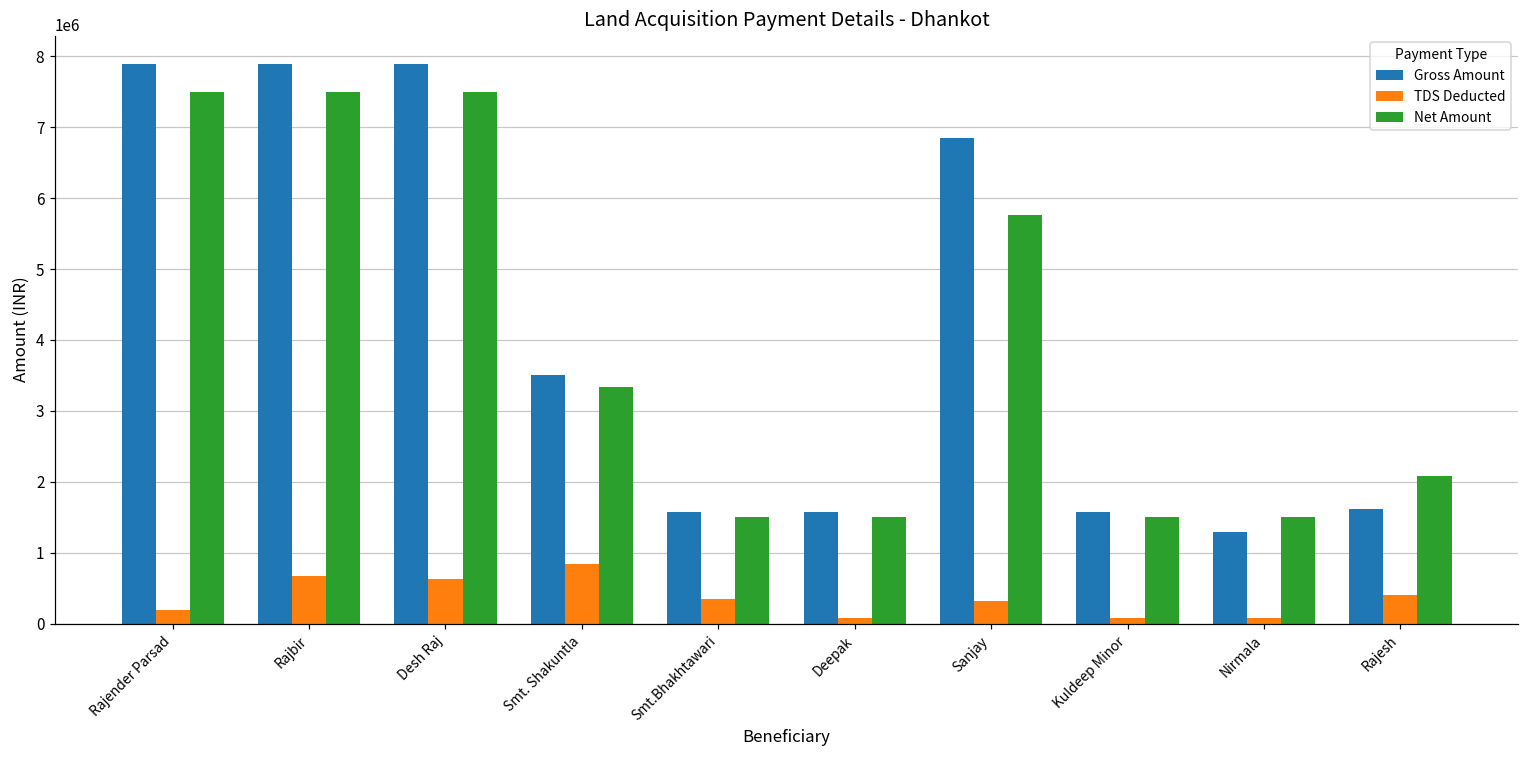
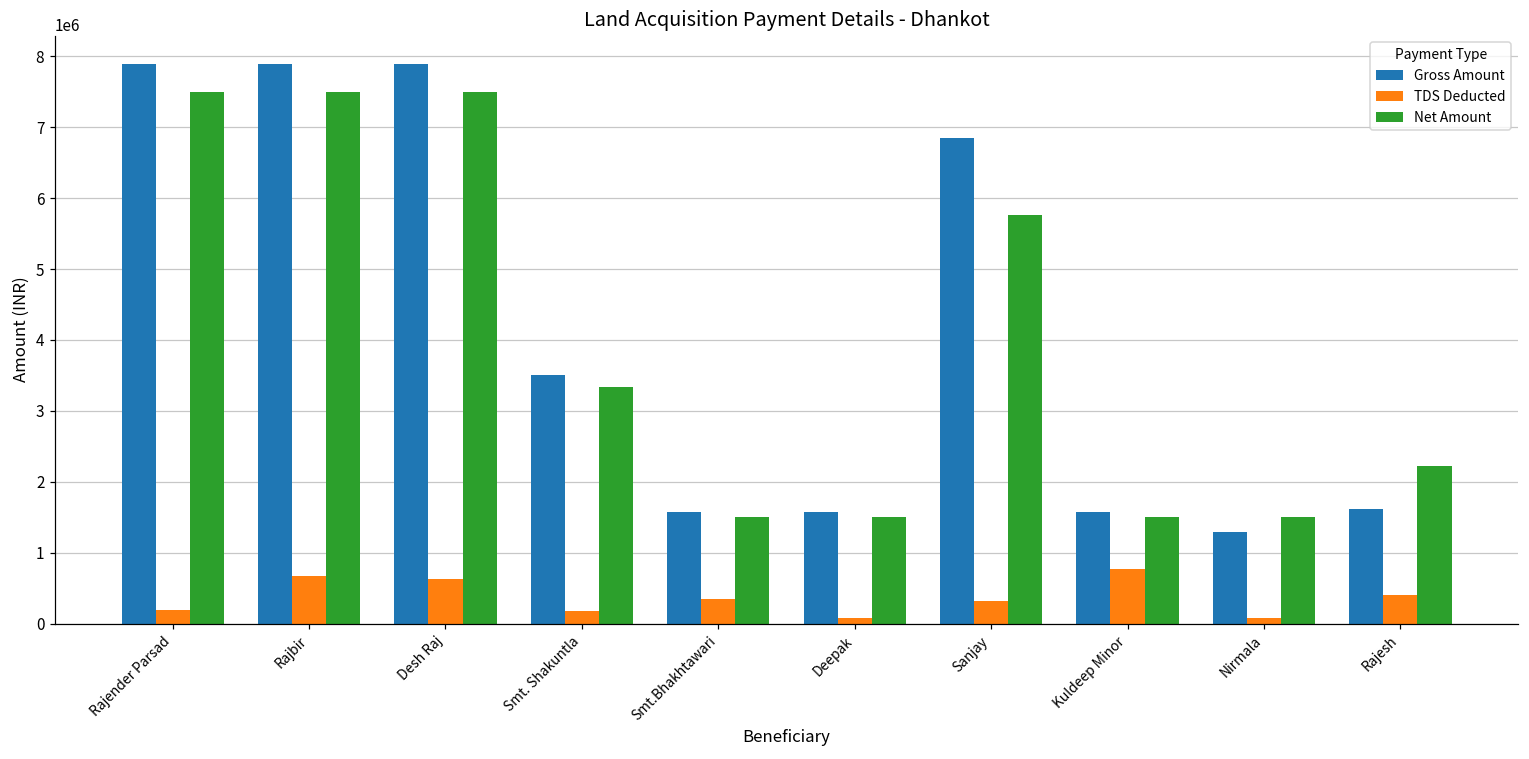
TDS Deducted, Smt. Shakuntla: 800000 -> 200000
TDS Deducted, Kuldeep Minor: 100000 -> 800000
Net Amount, Rajesh: 2100000 -> 2200000
